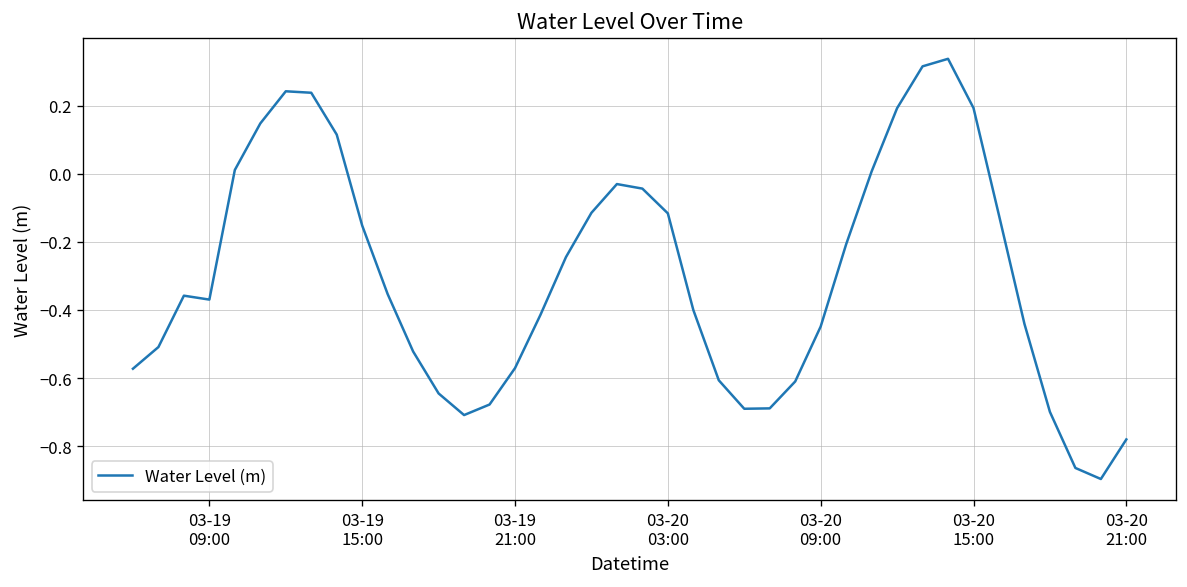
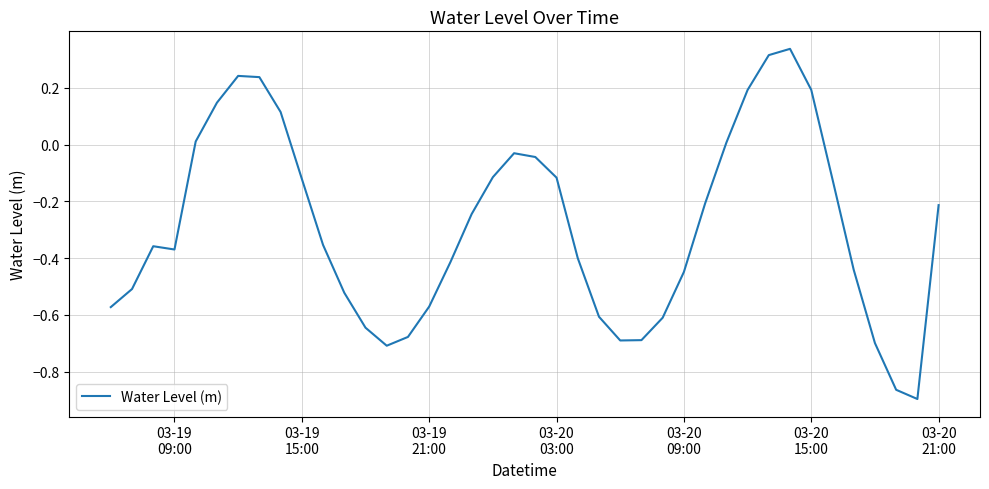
03-19 15:00: -0.15 -> -0.12
03-20 21:00: -0.78 -> -0.21
